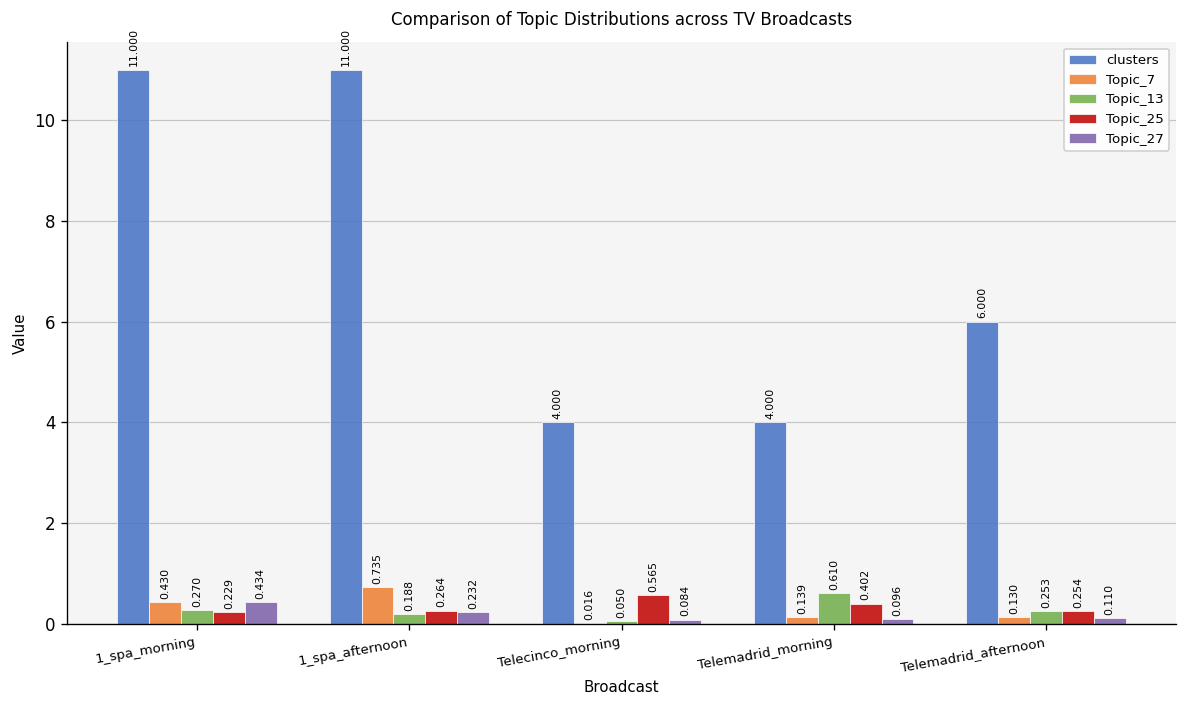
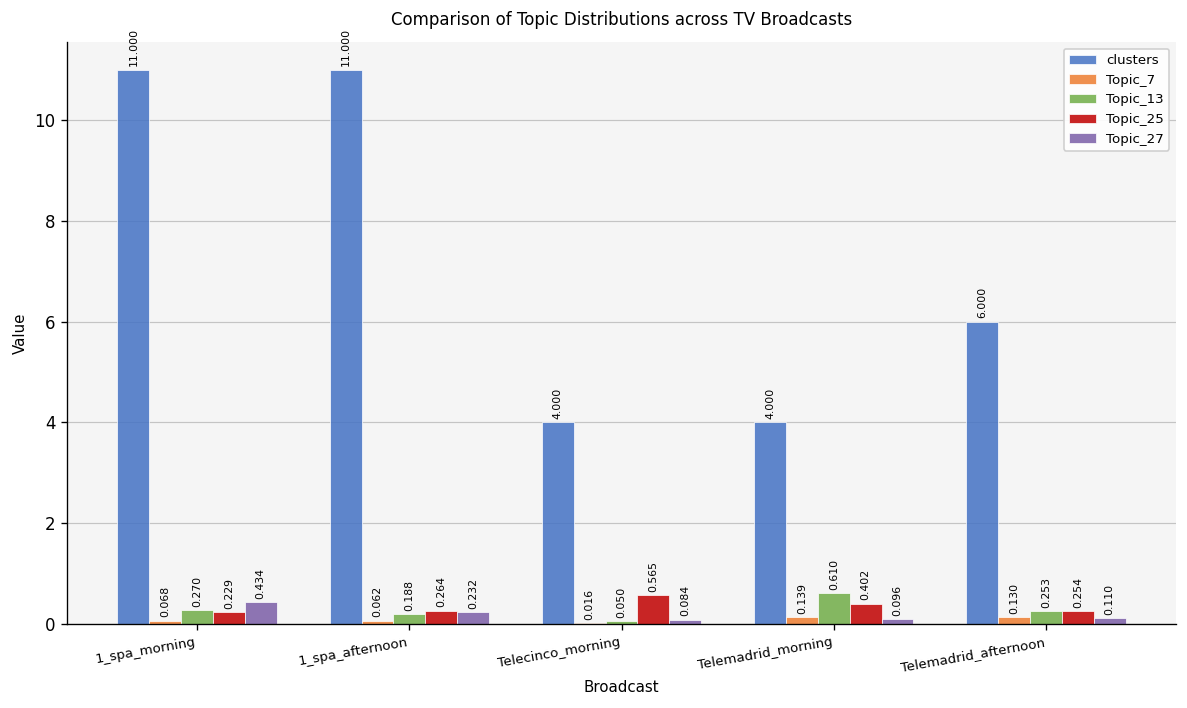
Topic_7, 1_spa_morning: 0.430 -> 0.068
Topic_7, 1_spa_afternoon: 0.735 -> 0.062
